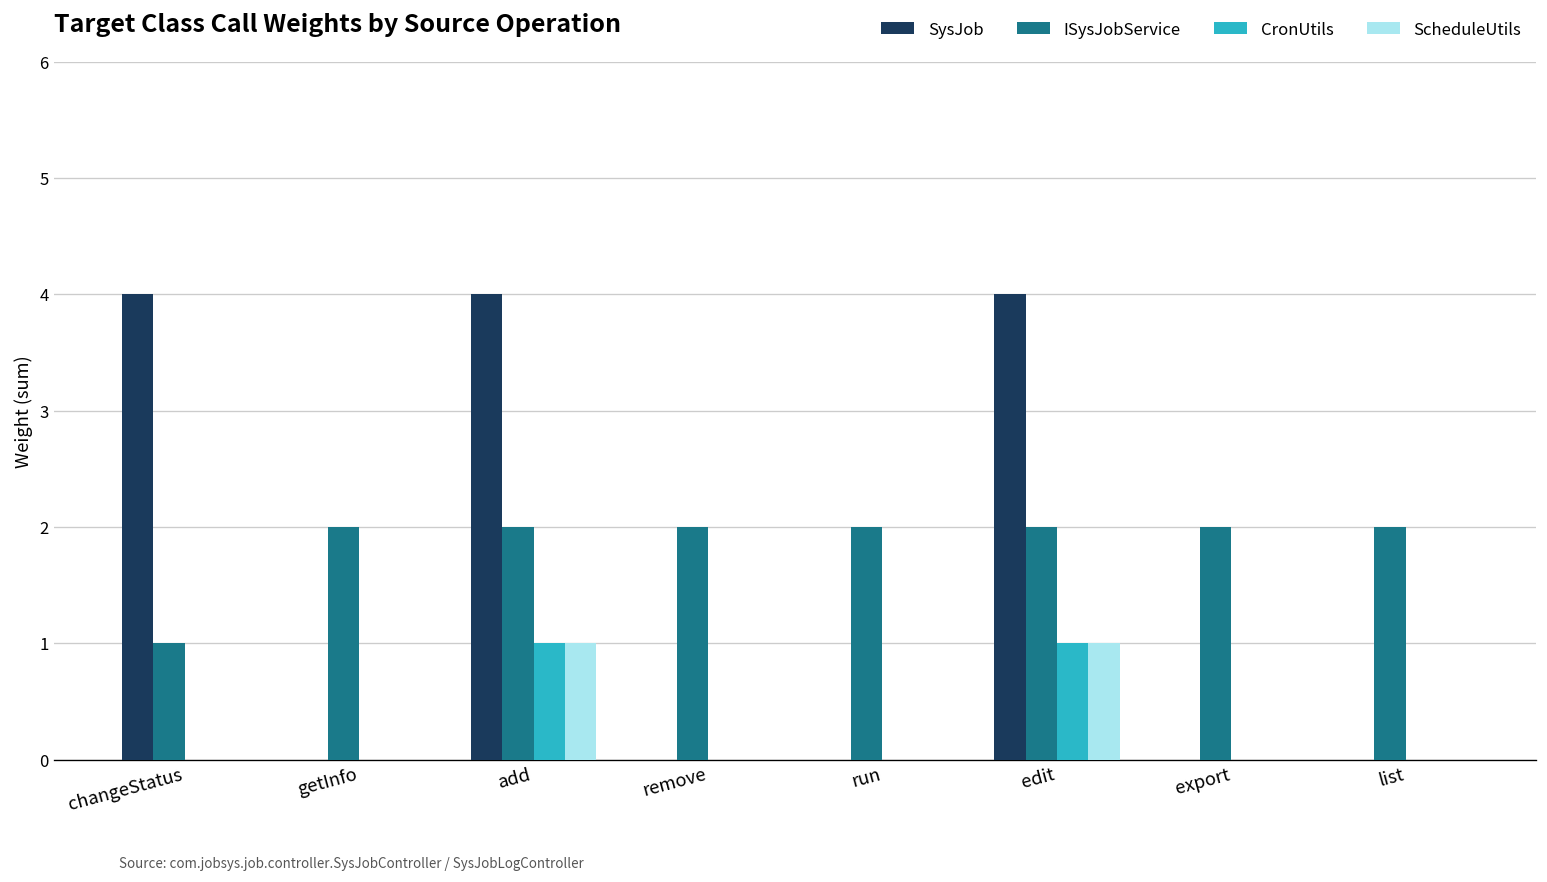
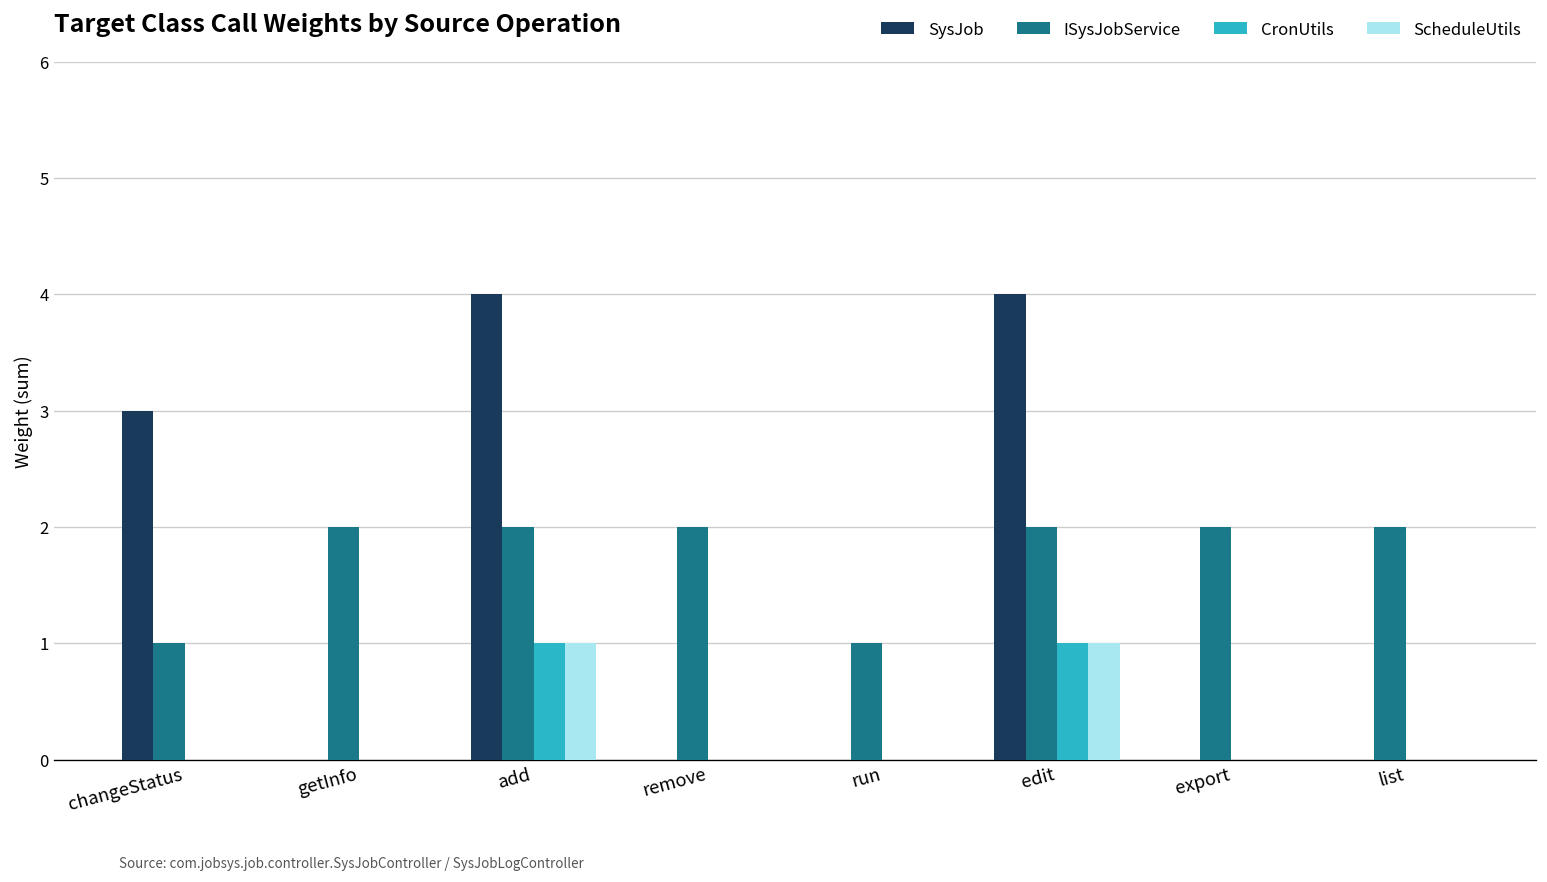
SysJob, changeStatus: 4 -> 3
ISysJobService, run: 2 -> 1
